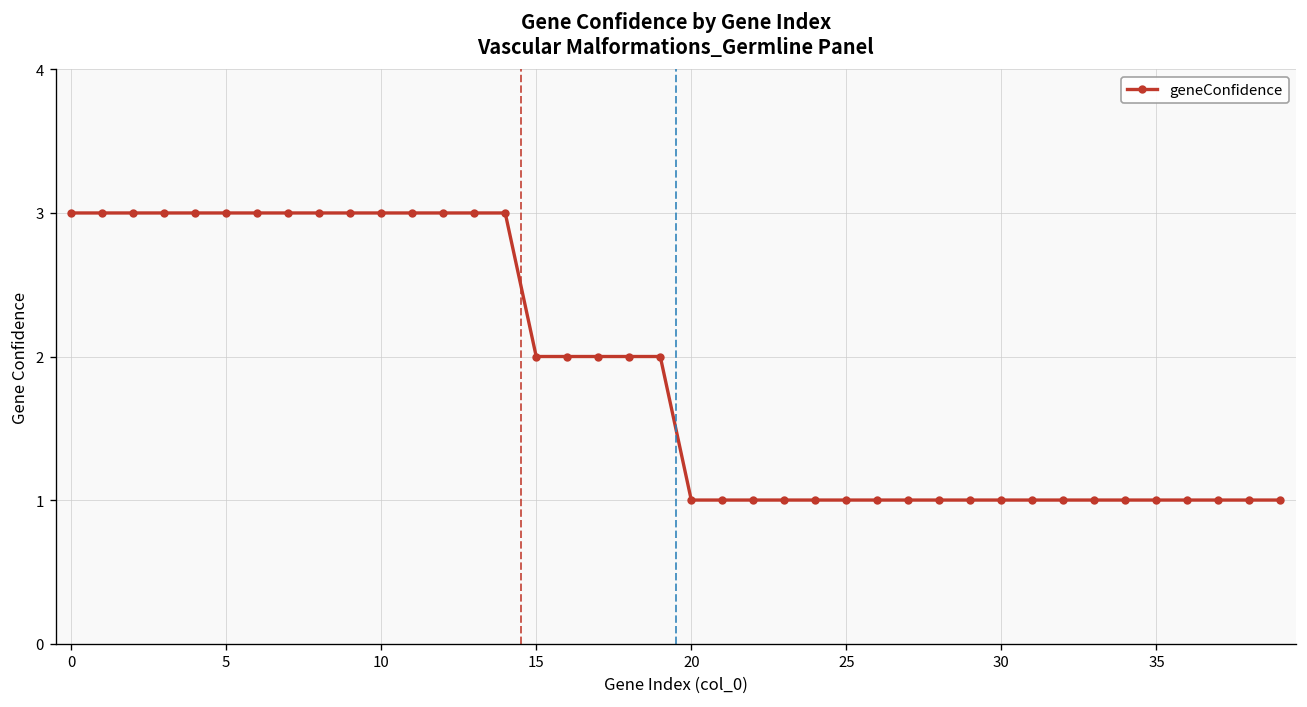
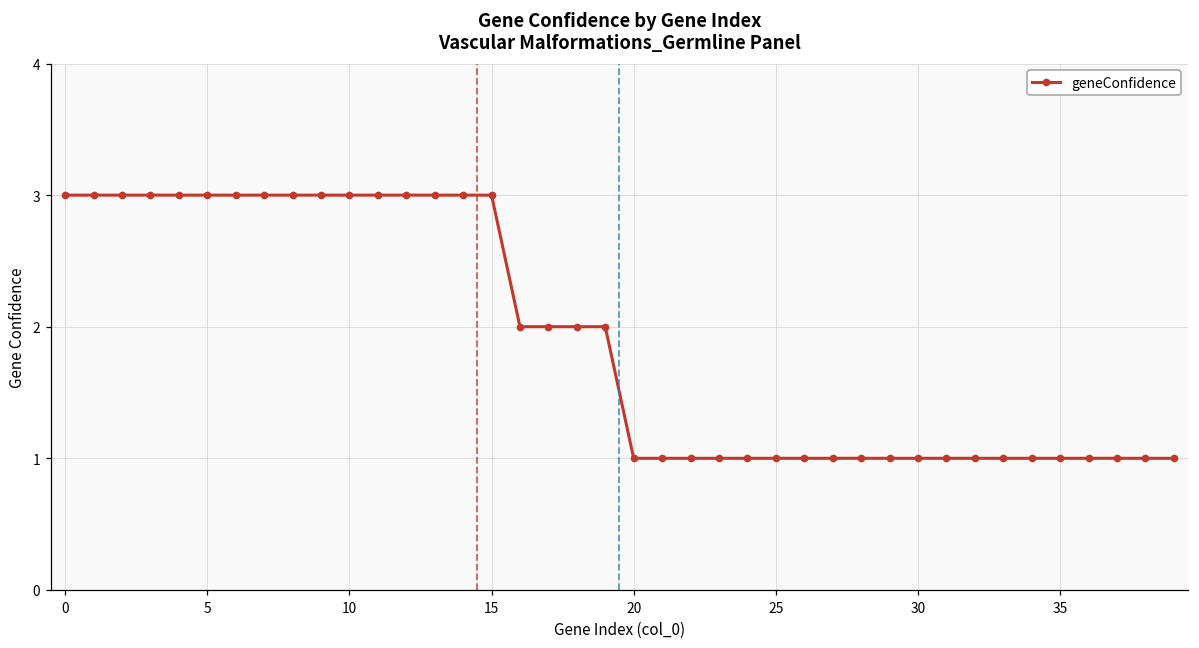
15: 2 -> 3
